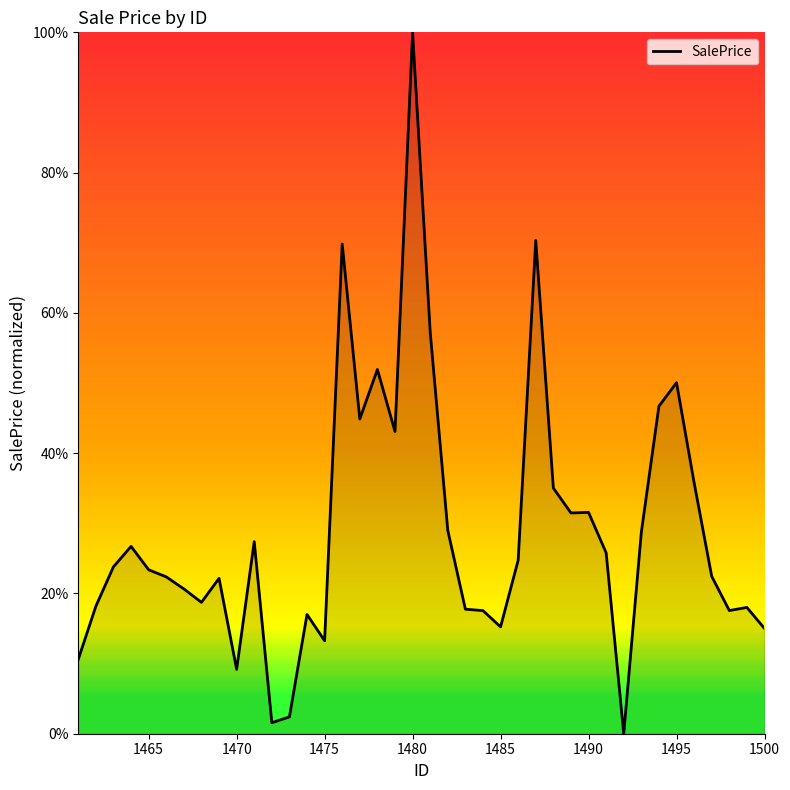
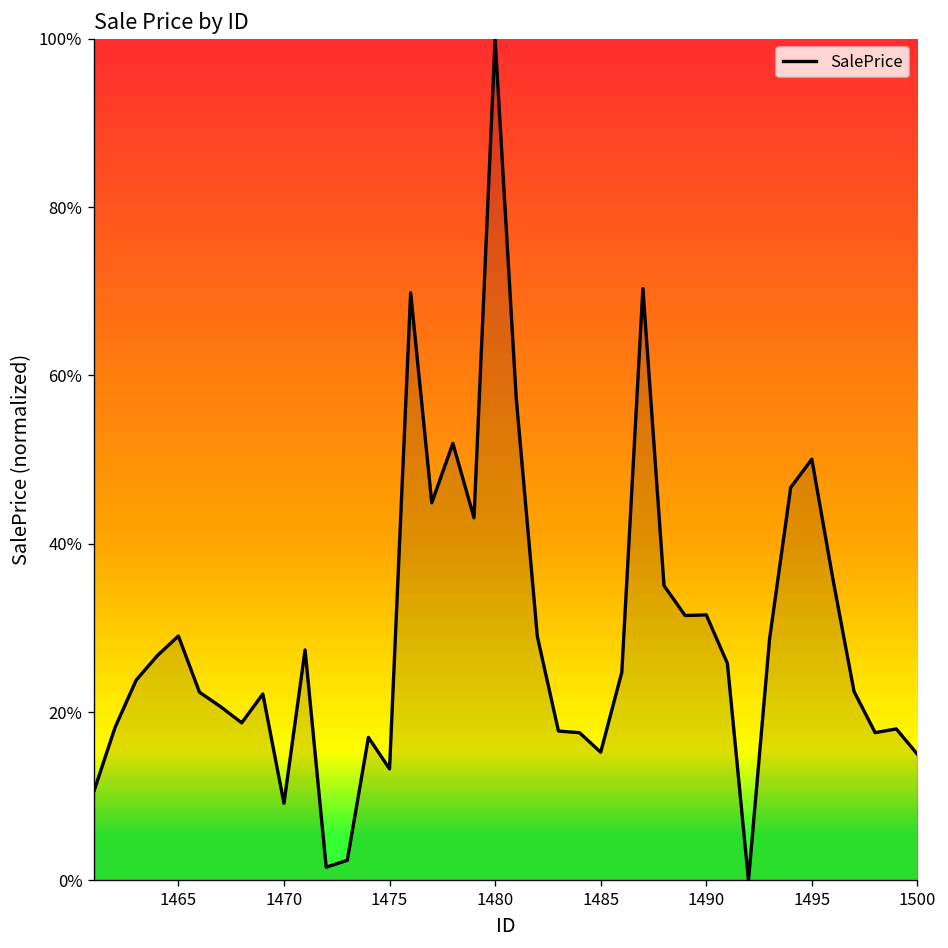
1465: 23% -> 29%
